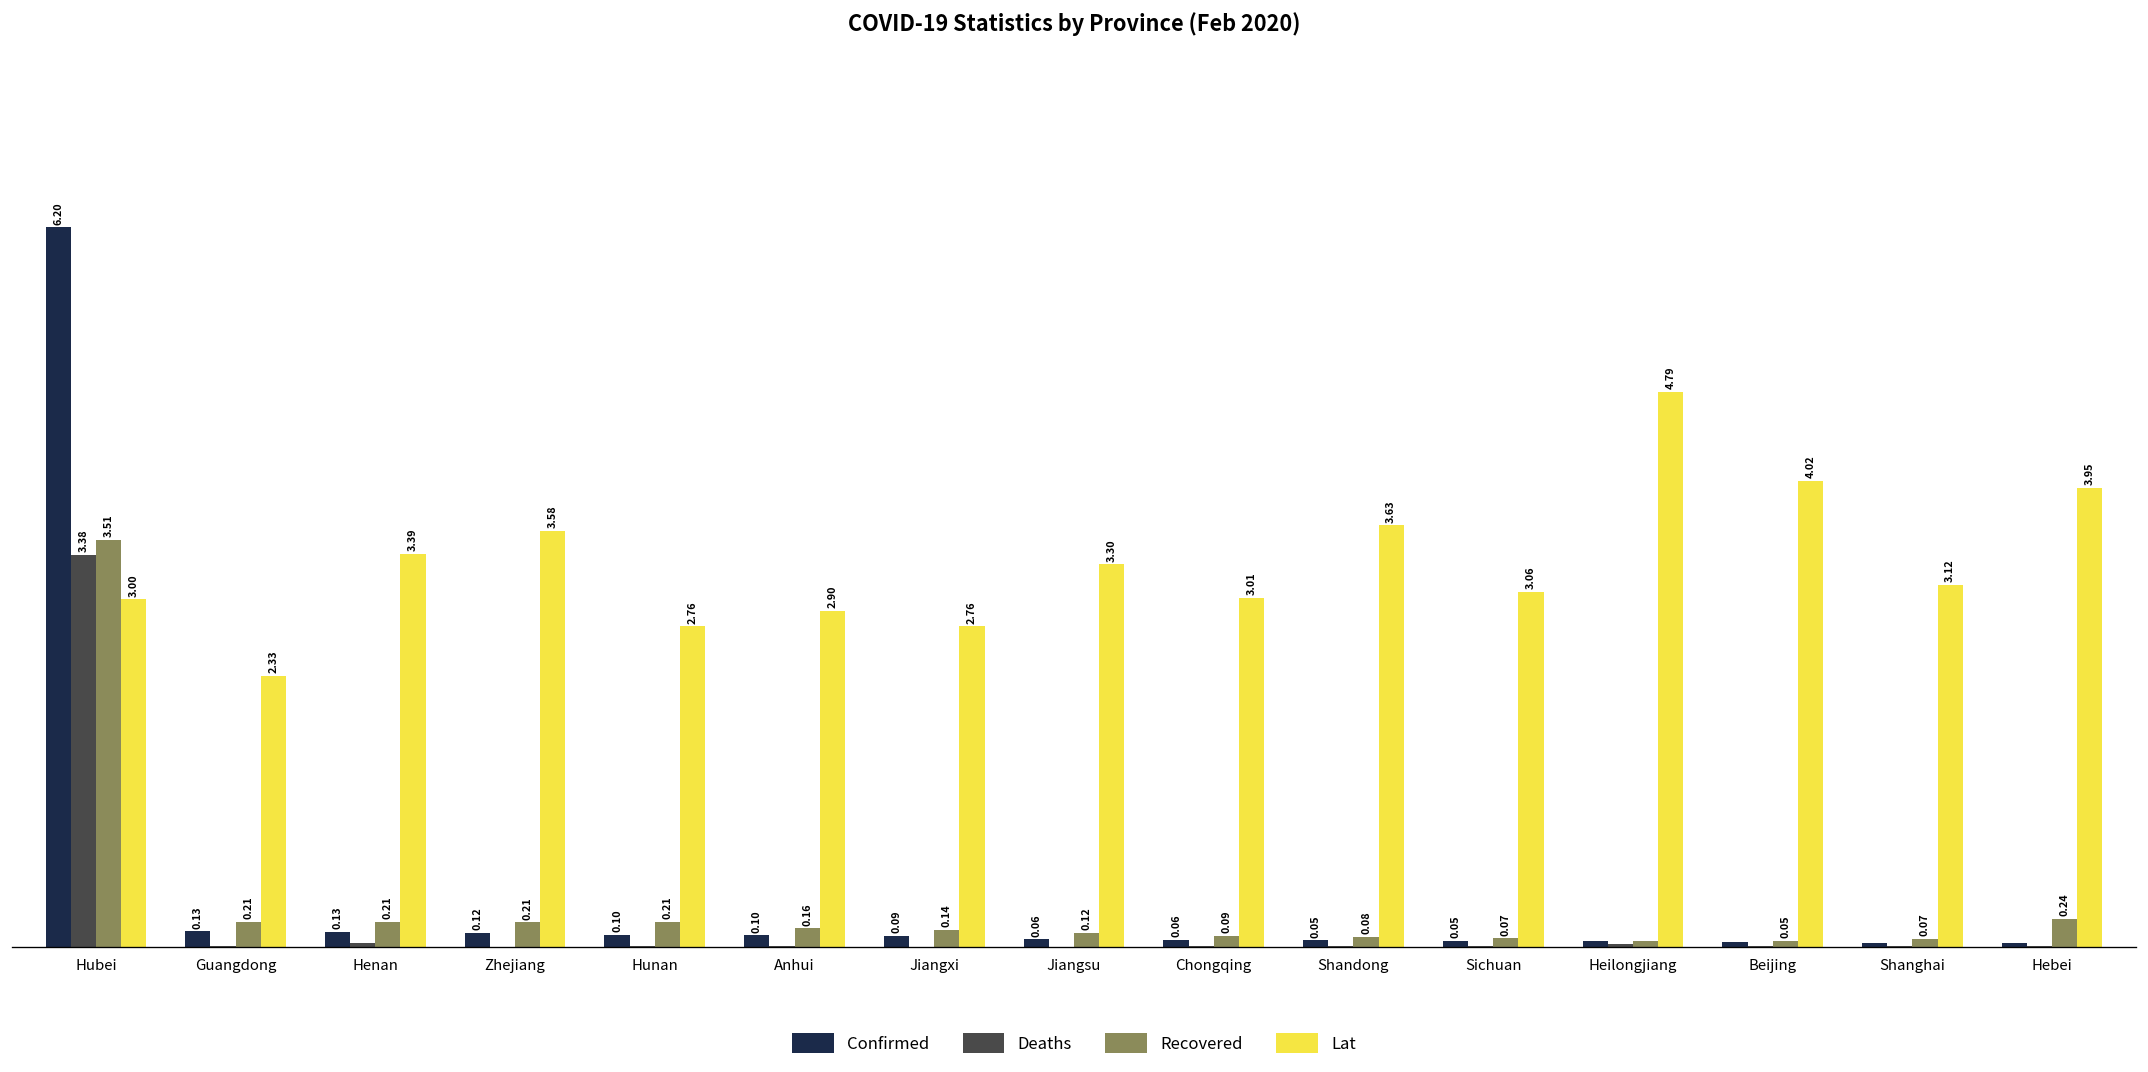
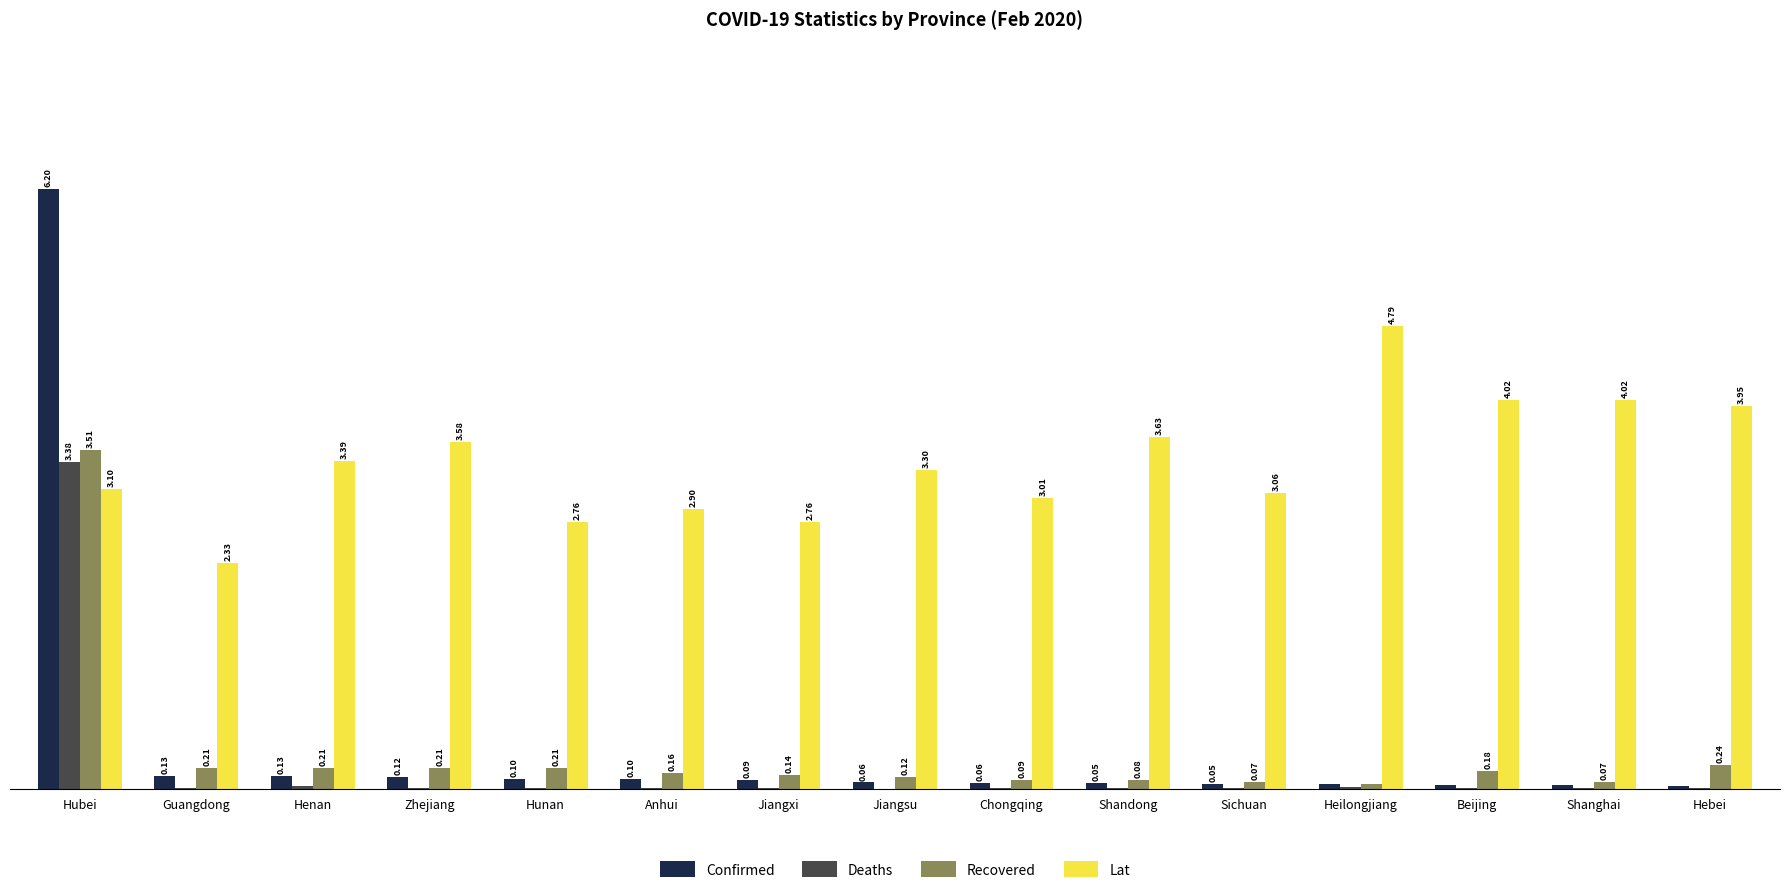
Lat, Hubei: 3.00 -> 3.10
Recovered, Beijing: 0.05 -> 0.18
Lat, Shanghai: 3.12 -> 4.02
